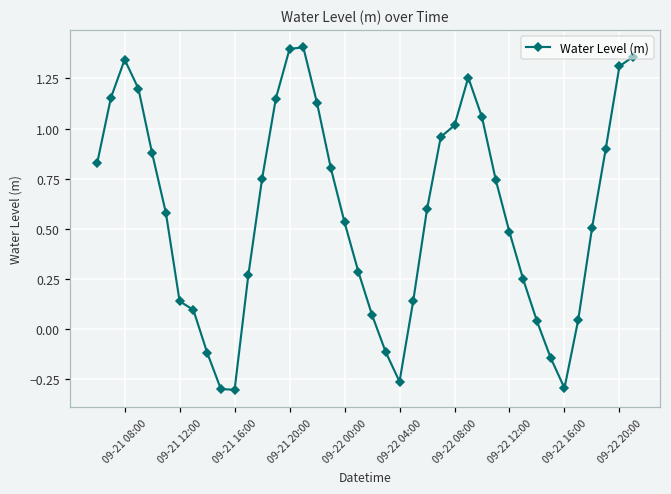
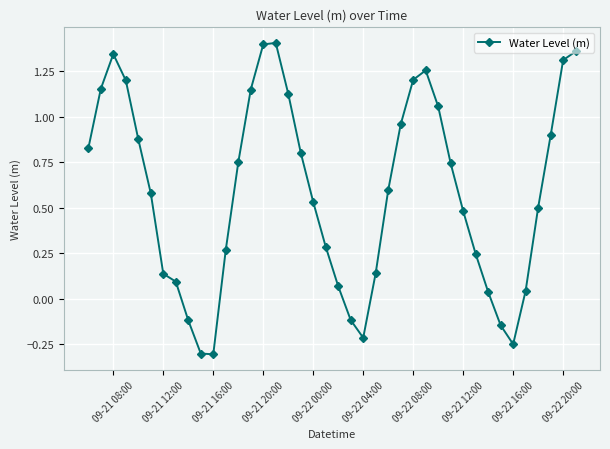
09-22 04:00: -0.26 -> -0.21
09-22 08:00: 1.02 -> 1.20
09-22 16:00: -0.30 -> -0.25
